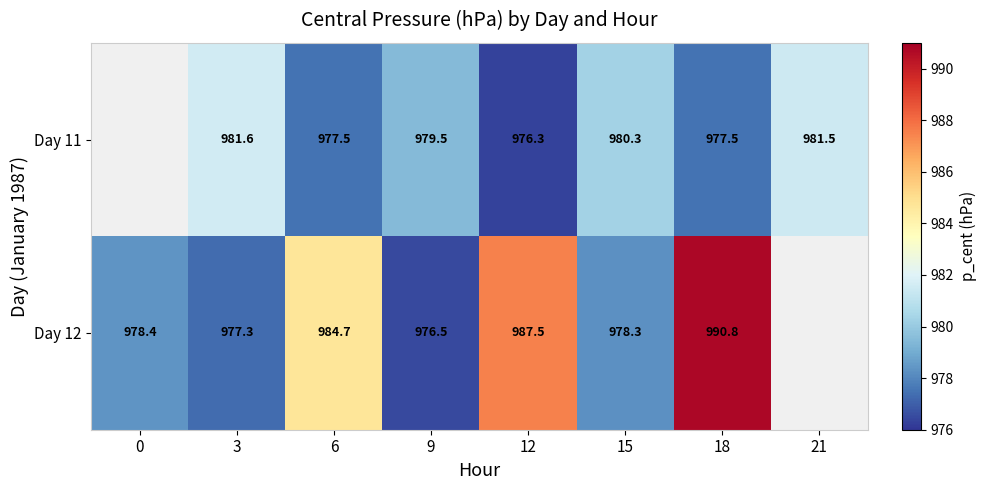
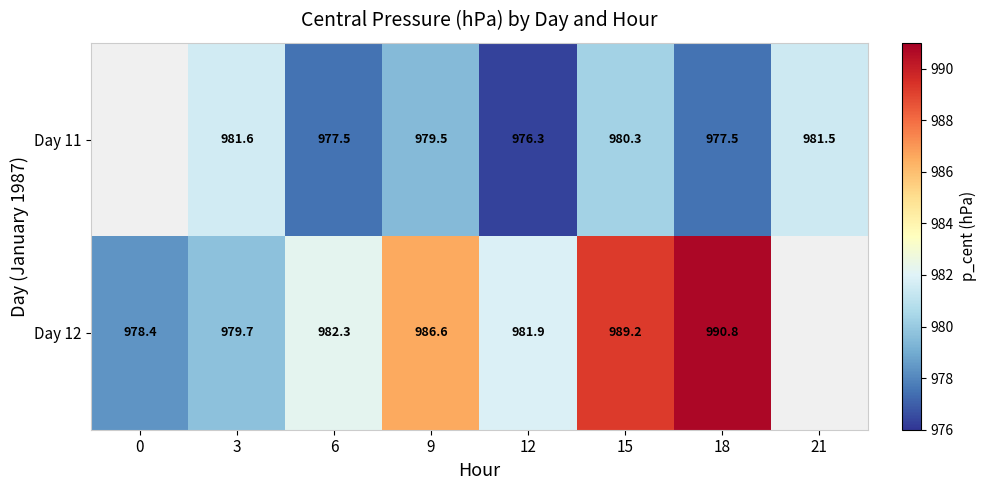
Day 12, 3: 977.3 -> 979.7
Day 12, 6: 984.7 -> 982.3
Day 12, 9: 976.5 -> 986.6
Day 12, 12: 987.5 -> 981.9
Day 12, 15: 978.3 -> 989.2
